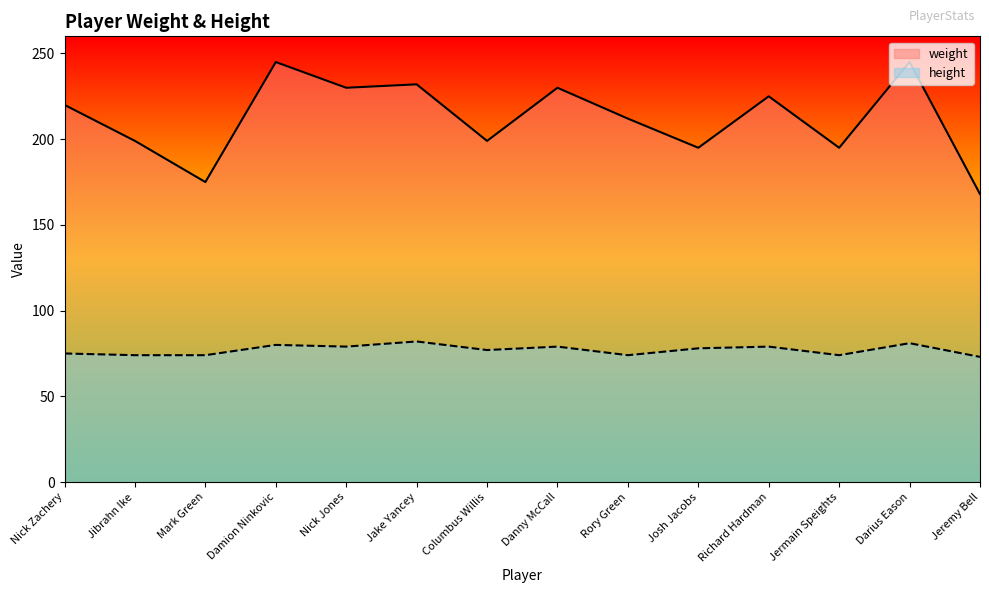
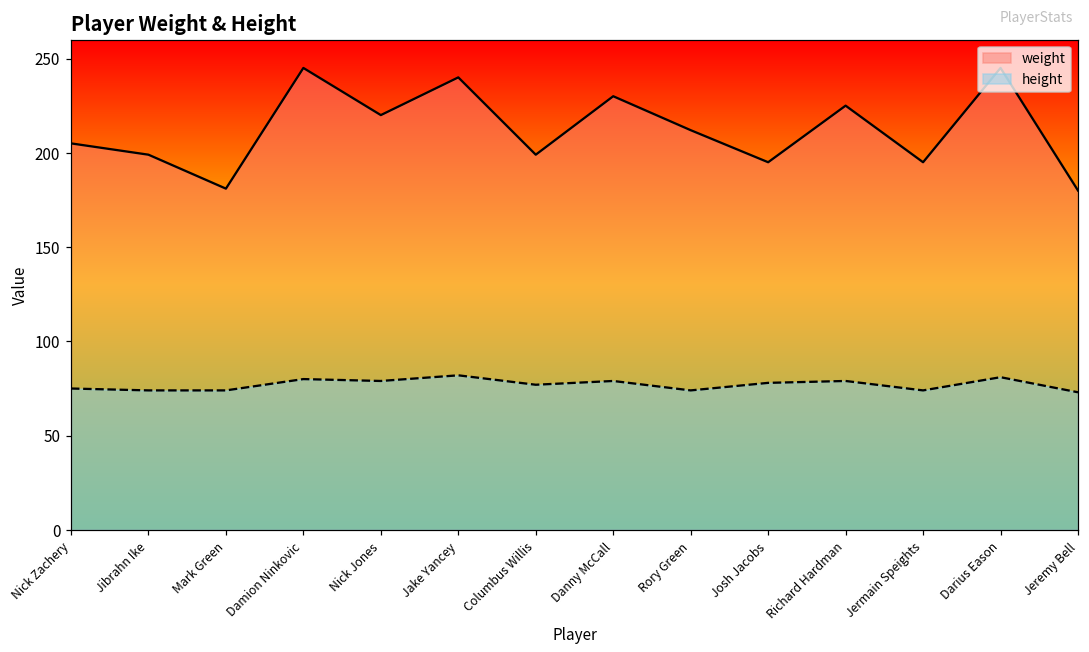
weight, Nick Zachery: 220 -> 205
weight, Mark Green: 175 -> 181
weight, Nick Jones: 230 -> 220
weight, Jake Yancey: 232 -> 240
weight, Jeremy Bell: 168 -> 180
